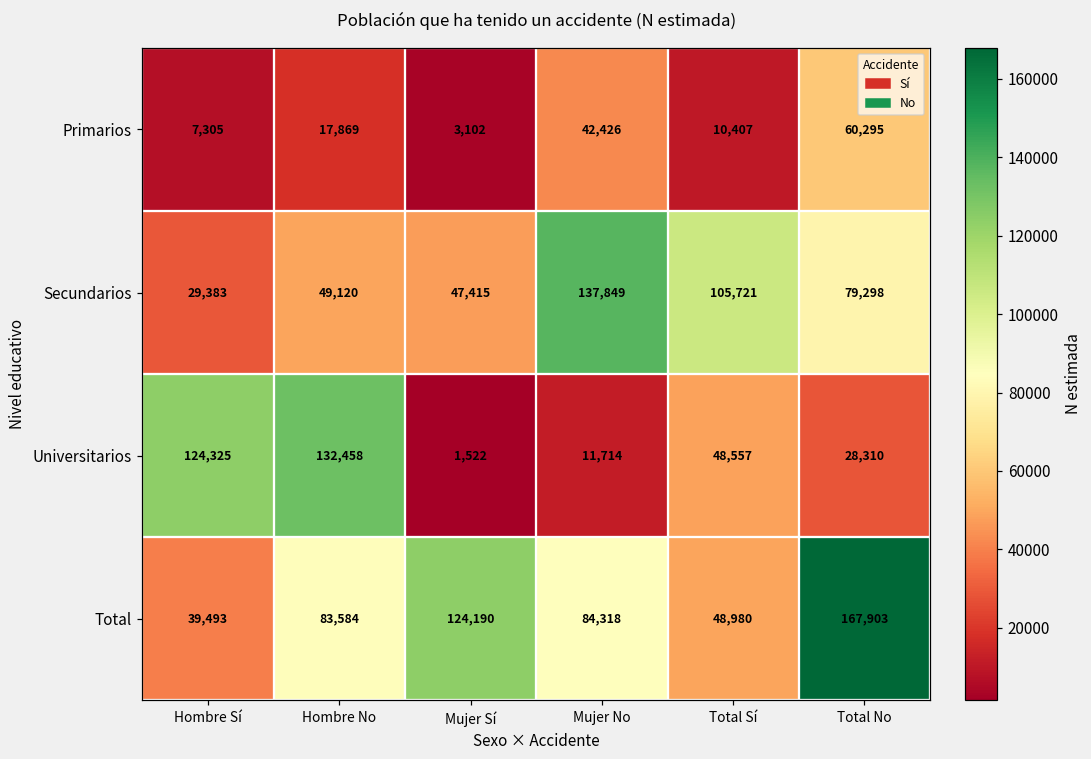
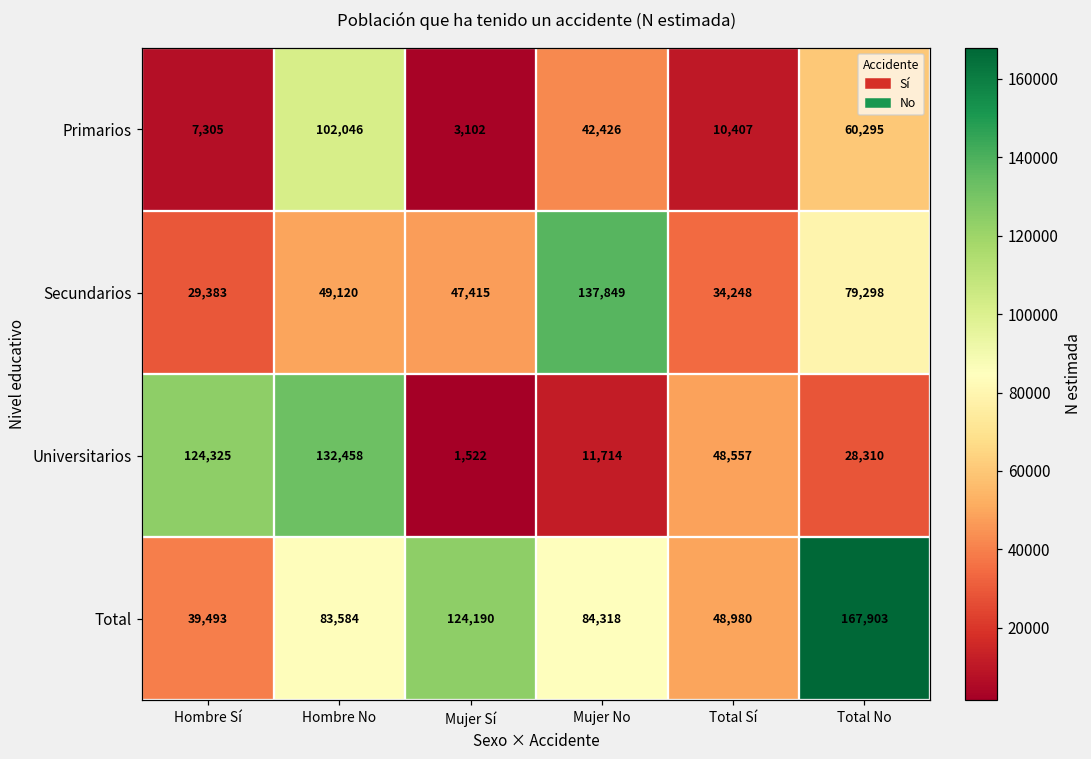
Primarios, Hombre No: 17,869 -> 102,046
Secundarios, Total Sí: 105,721 -> 34,248
